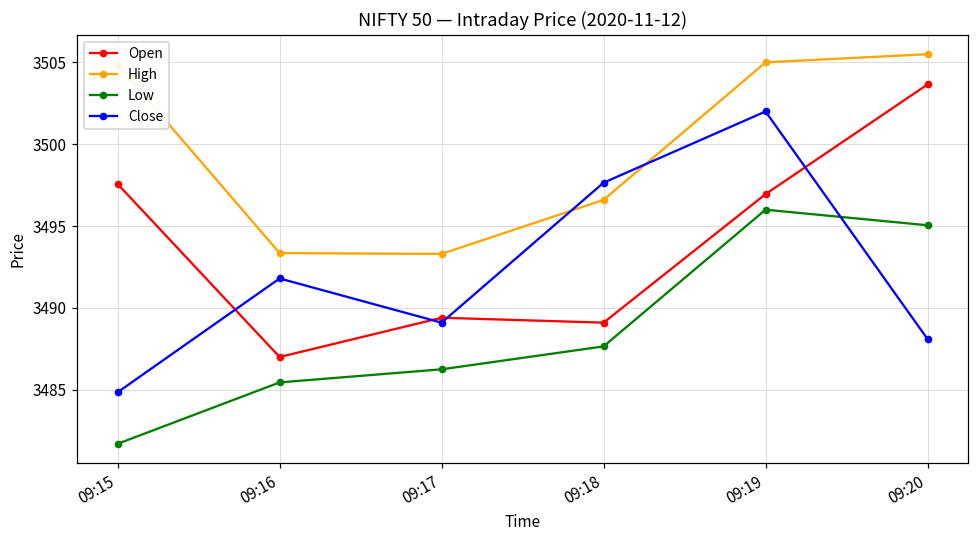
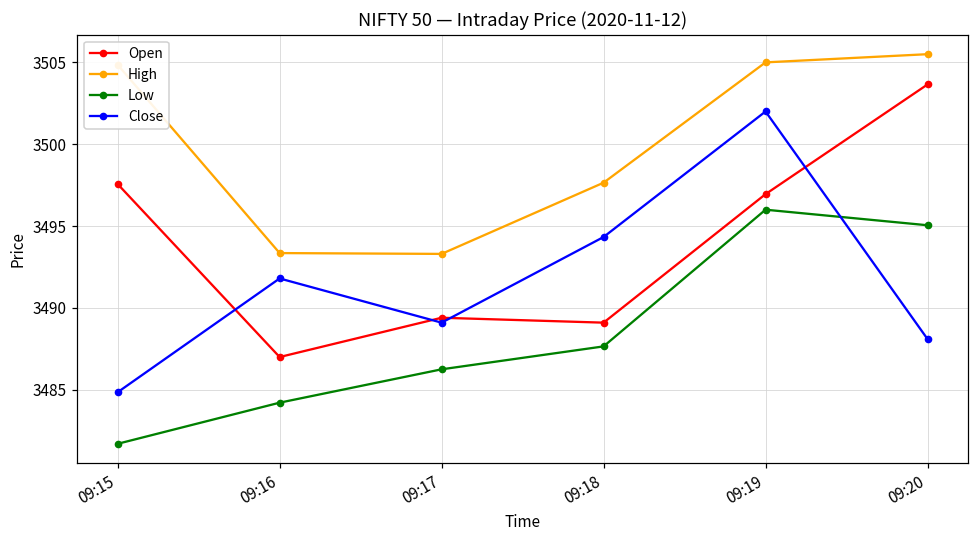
Low, 09:16: 3485.4 -> 3484.2
High, 09:18: 3496.6 -> 3497.6
Close, 09:18: 3497.6 -> 3494.3
